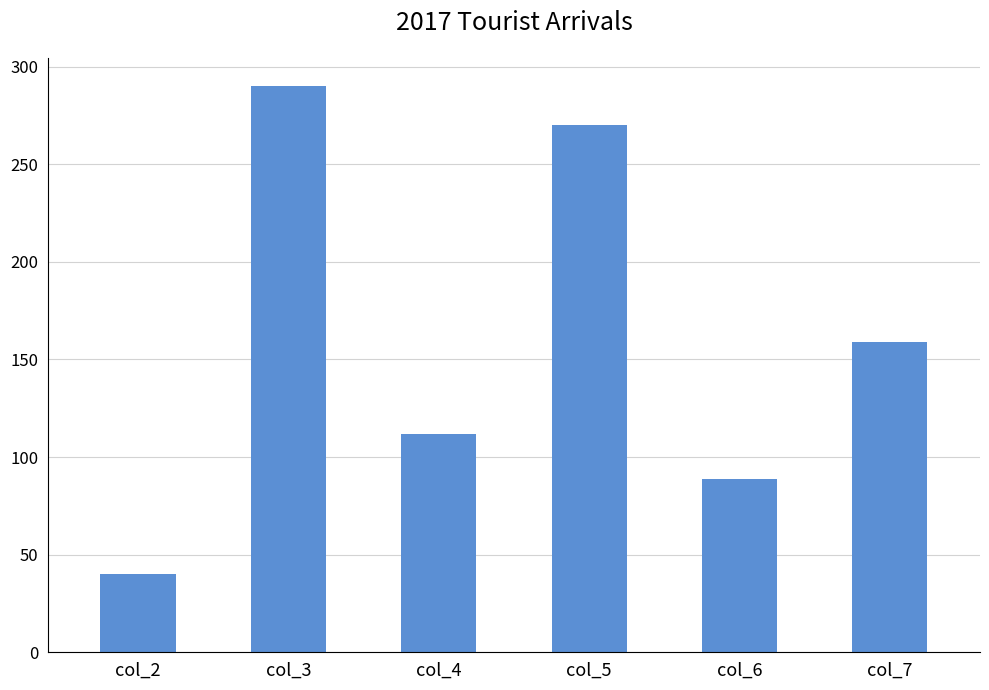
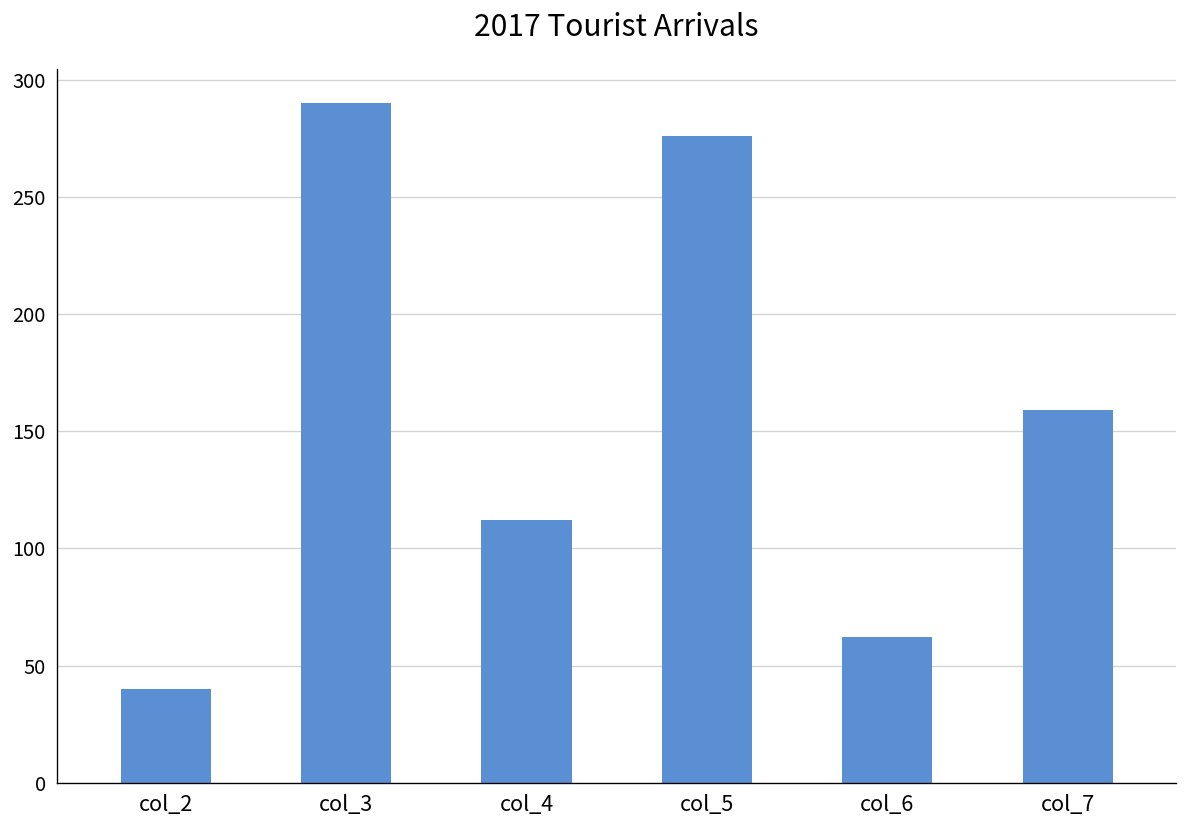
col_5: 270 -> 276
col_6: 89 -> 62
